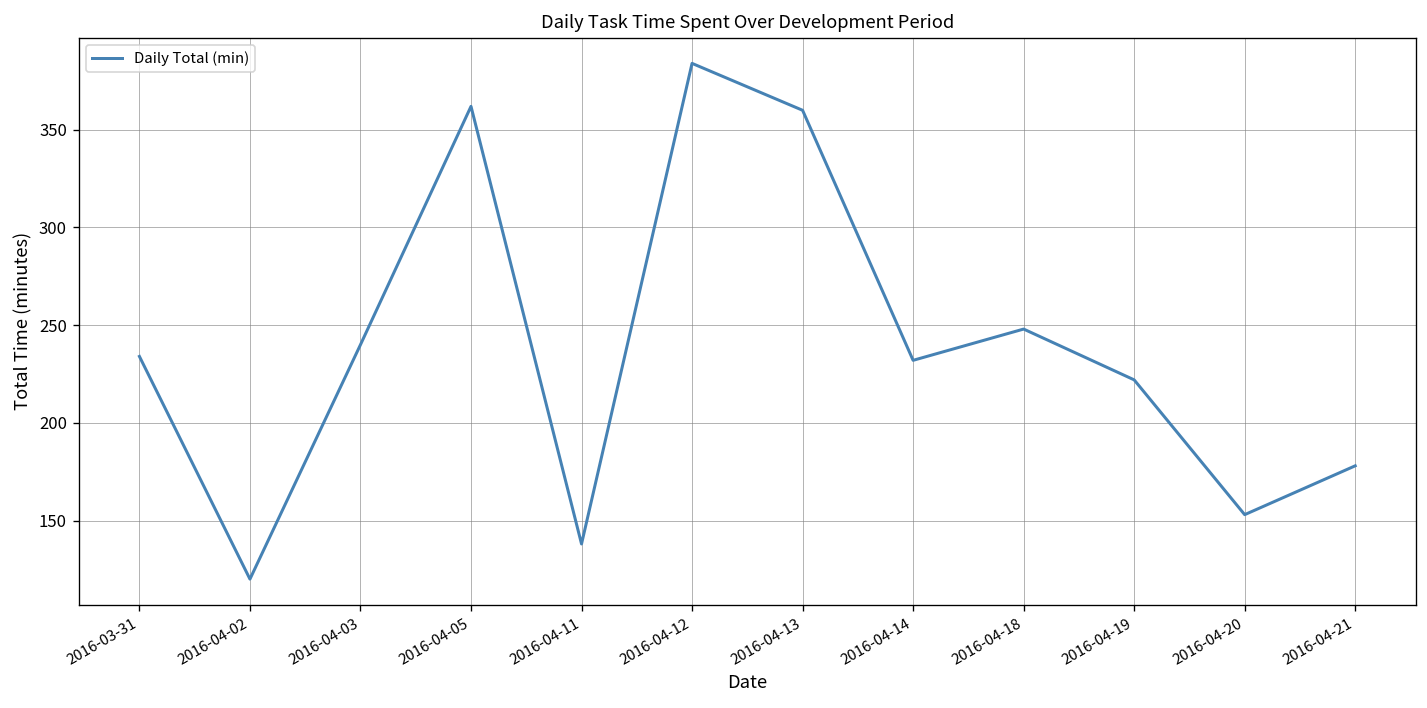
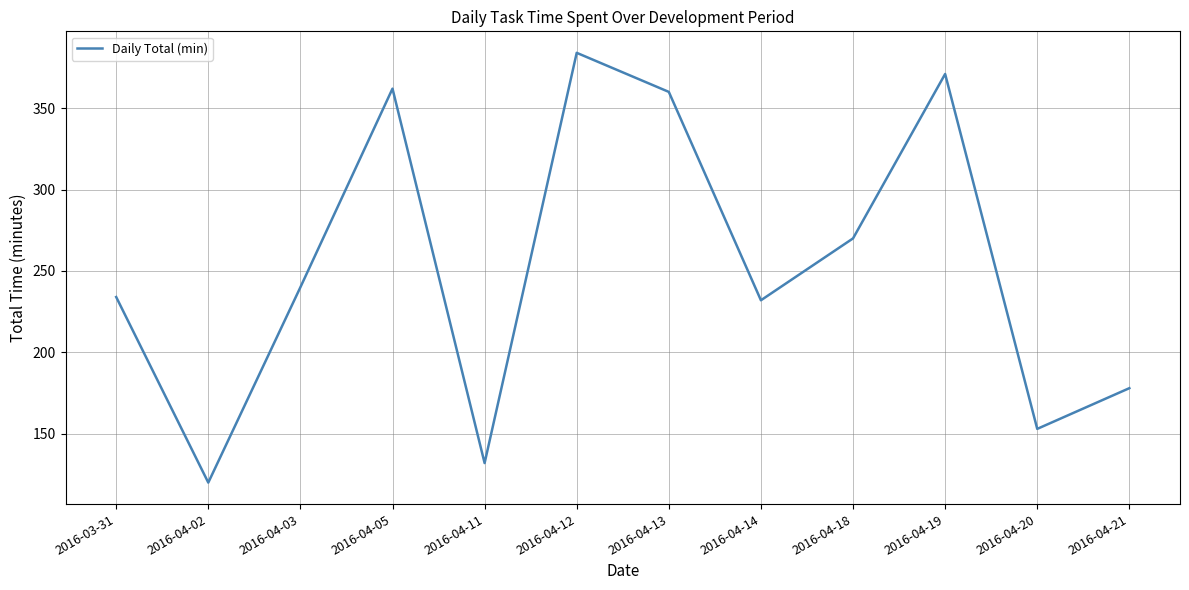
2016-04-11: 138 -> 132
2016-04-18: 248 -> 270
2016-04-19: 222 -> 371
